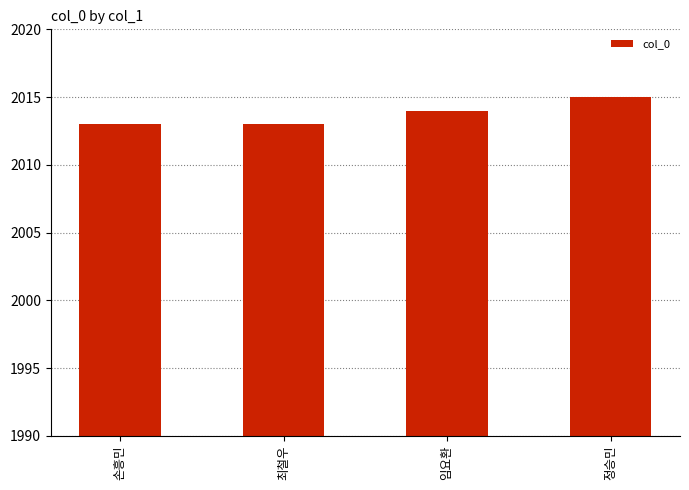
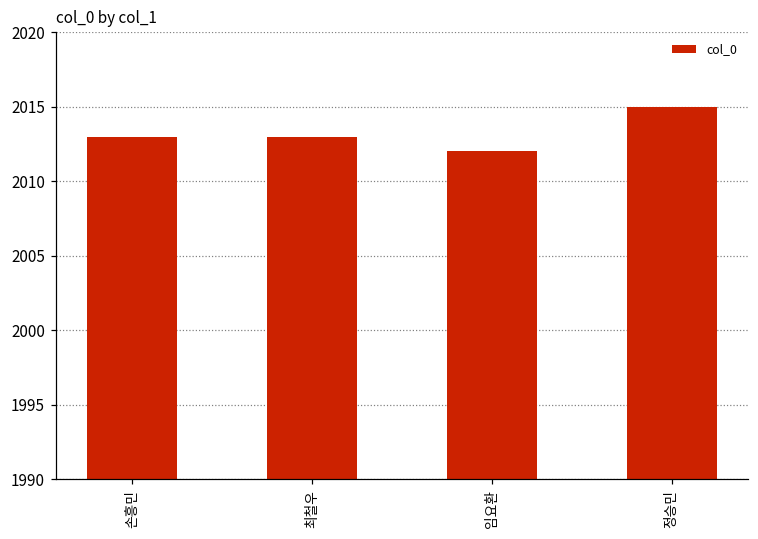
임요환: 2014 -> 2012
